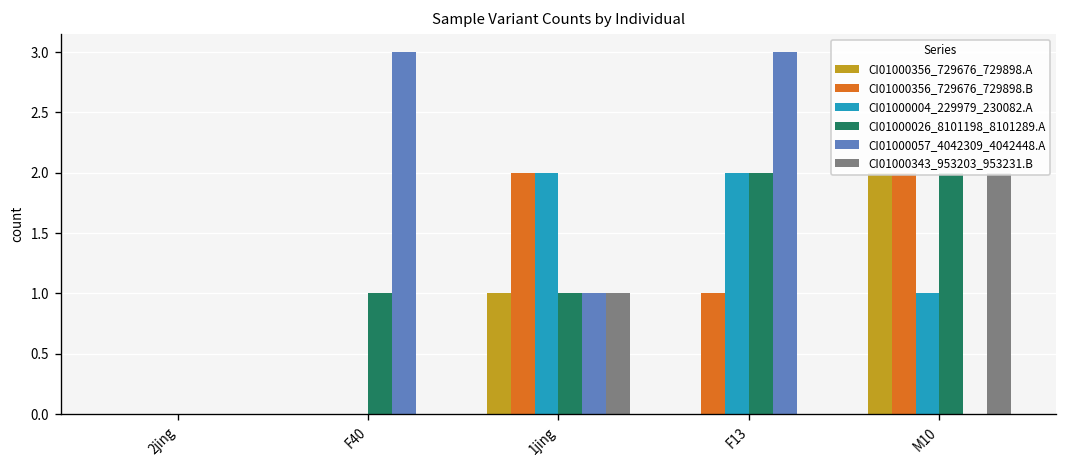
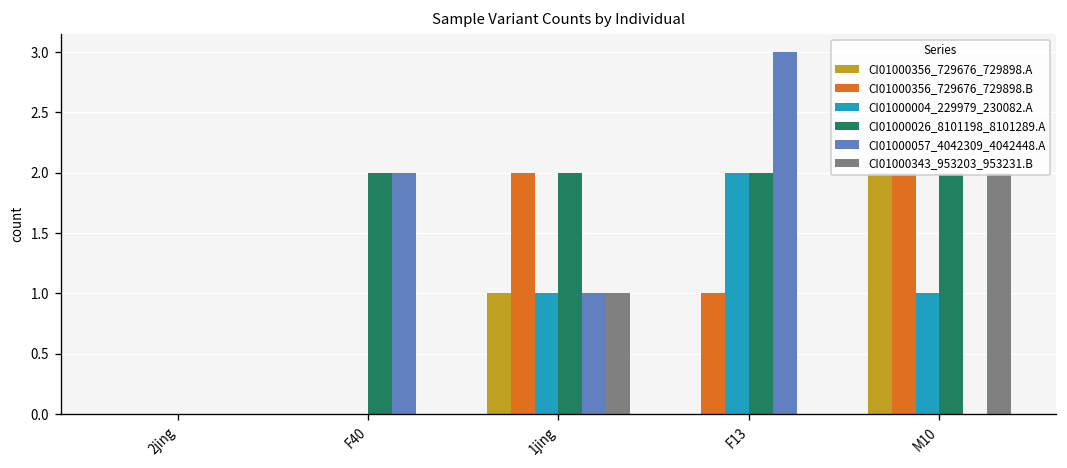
CI01000026_8101198_8101289.A, F40: 1 -> 2
CI01000057_4042309_4042448.A, F40: 3 -> 2
CI01000004_229979_230082.A, 1jing: 2 -> 1
CI01000026_8101198_8101289.A, 1jing: 1 -> 2
